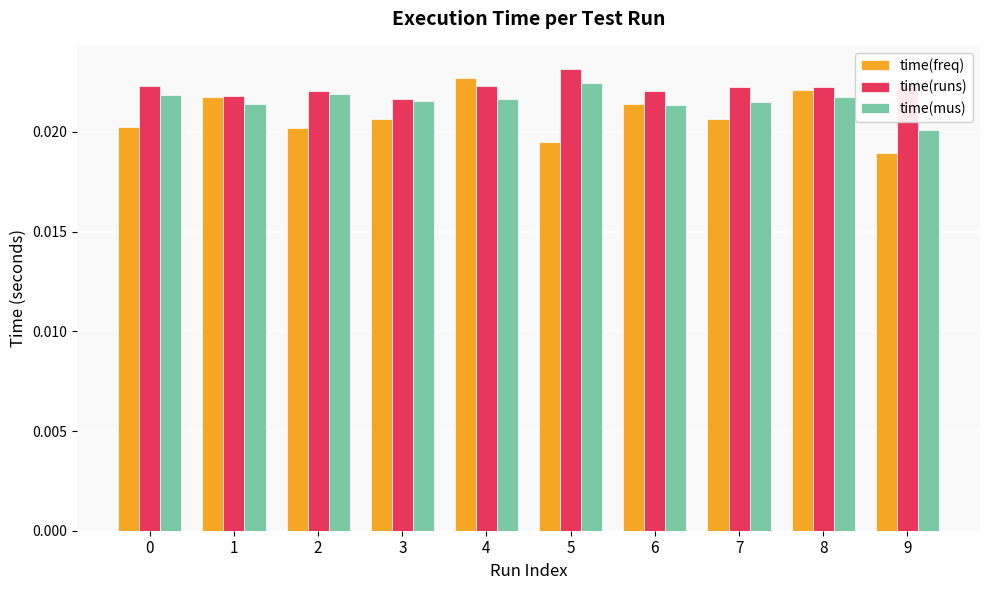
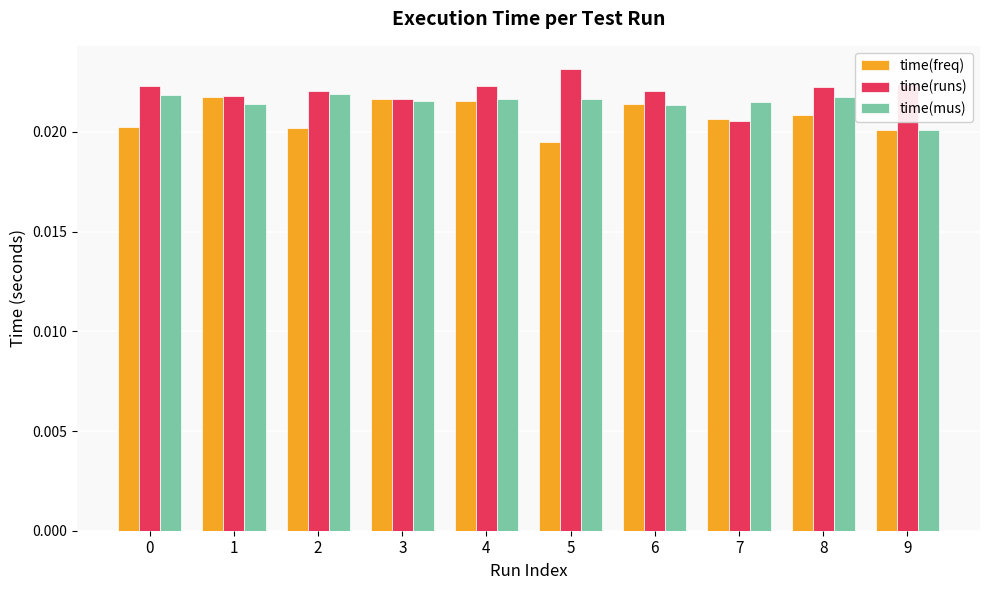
time(freq), 3: 0.0206 -> 0.0217
time(freq), 4: 0.0227 -> 0.0216
time(mus), 5: 0.0224 -> 0.0217
time(runs), 7: 0.0223 -> 0.0205
time(freq), 8: 0.0221 -> 0.0208
time(freq), 9: 0.0189 -> 0.0201
